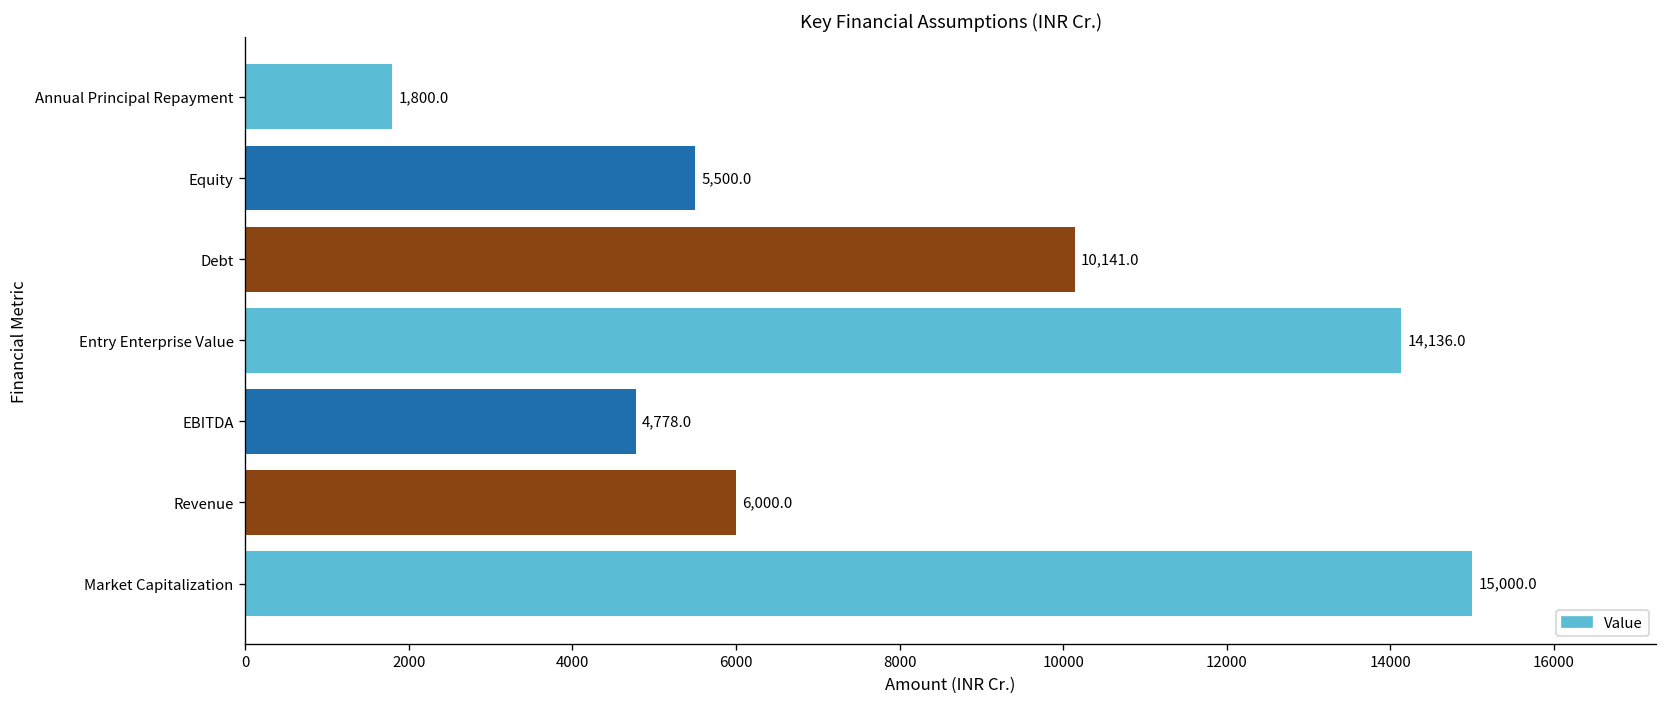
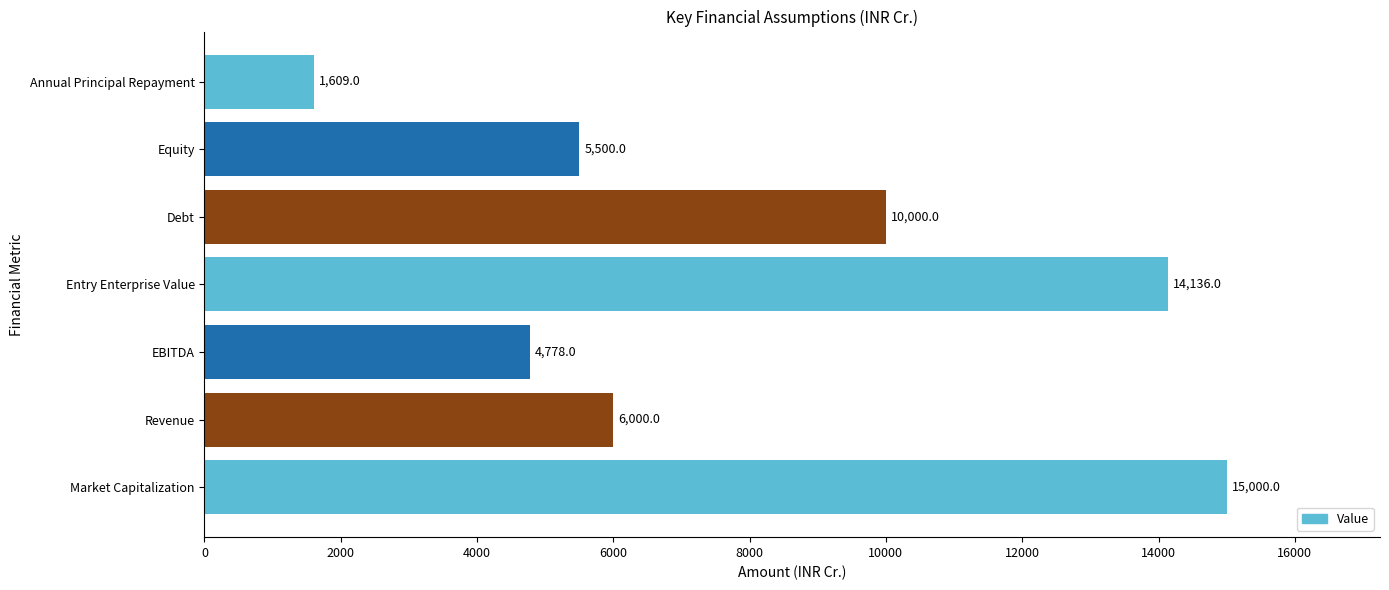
Annual Principal Repayment: 1,800.0 -> 1,609.0
Debt: 10,141.0 -> 10,000.0
